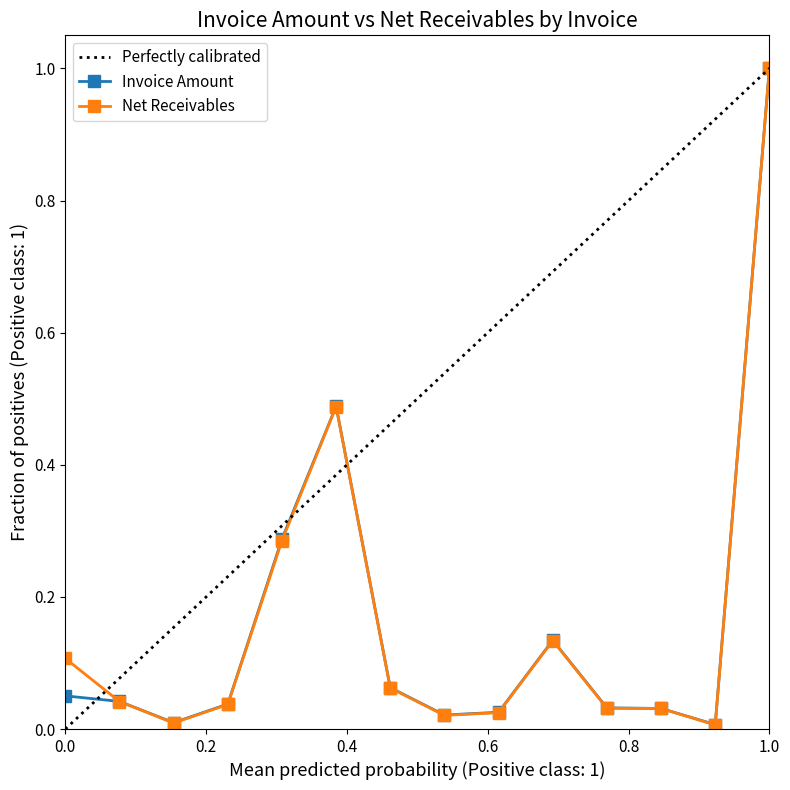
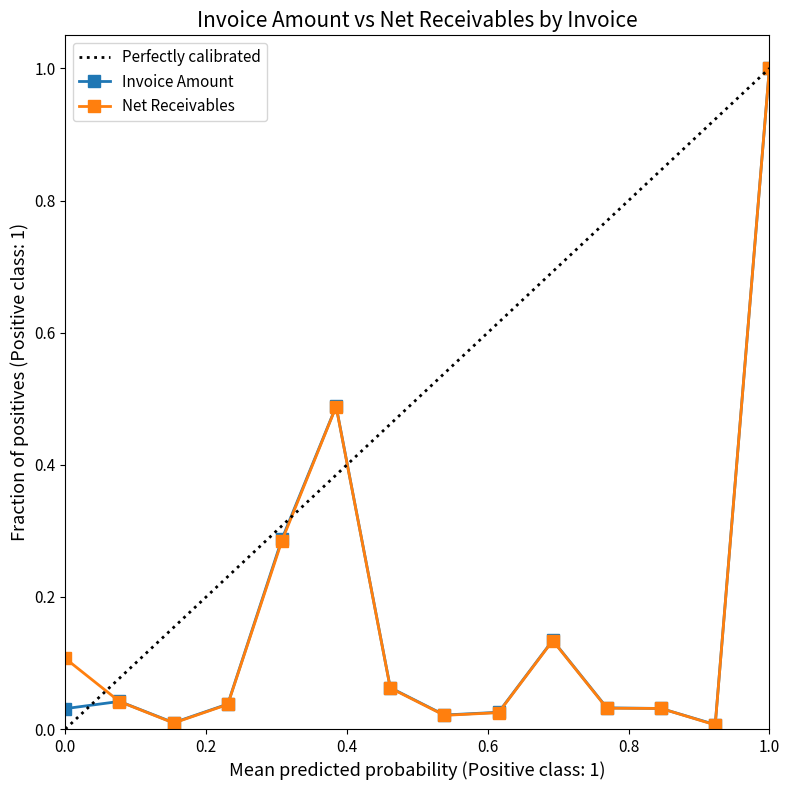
Invoice Amount, 0.0: 0.05 -> 0.03
